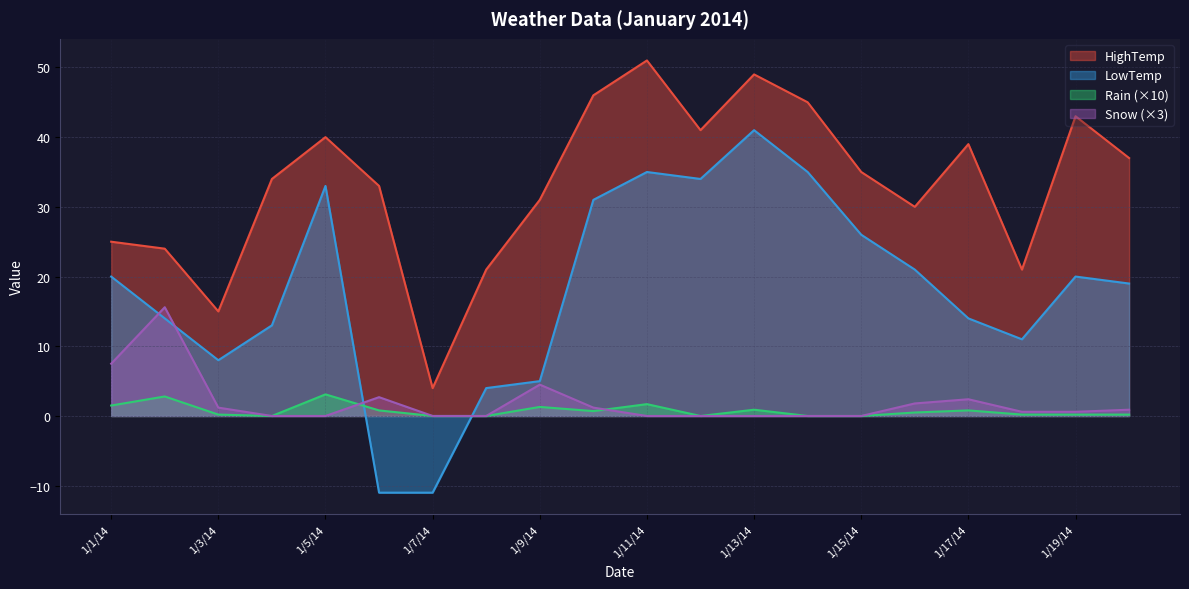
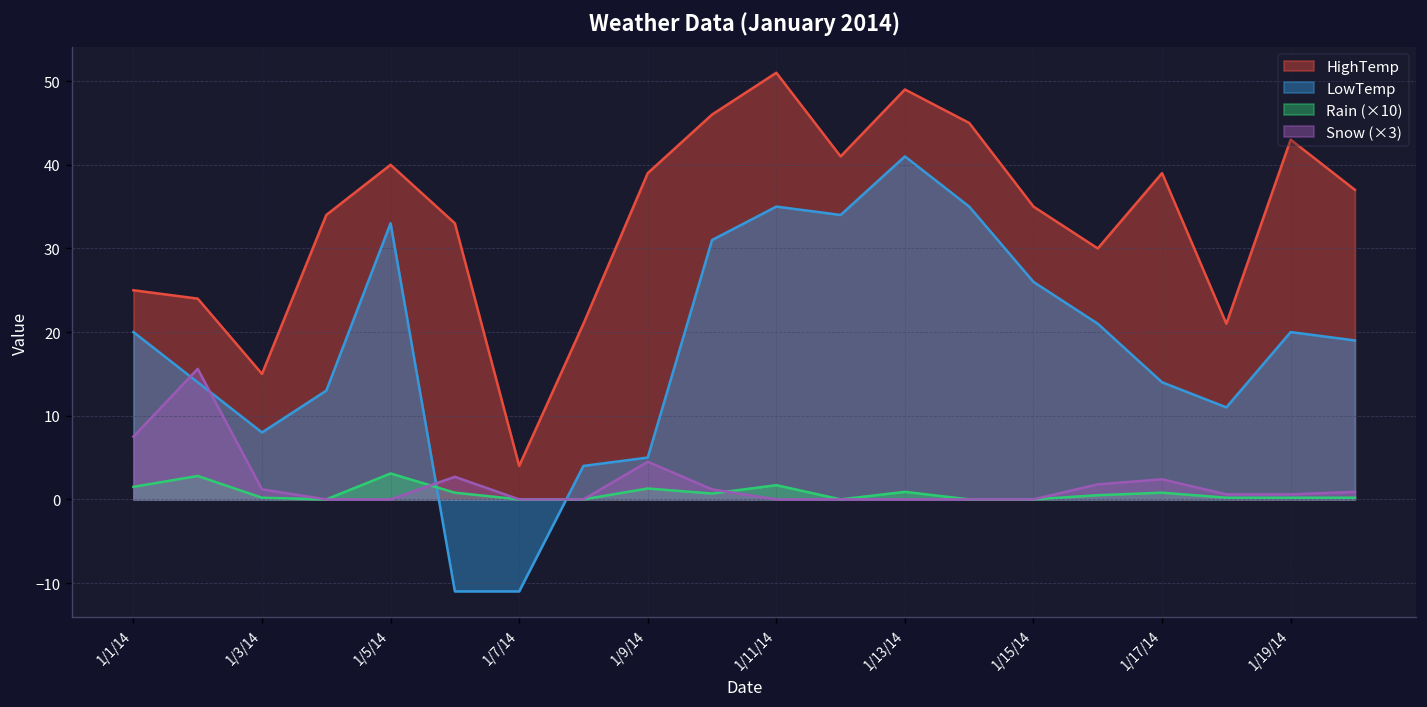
HighTemp, 1/9/14: 31 -> 39
